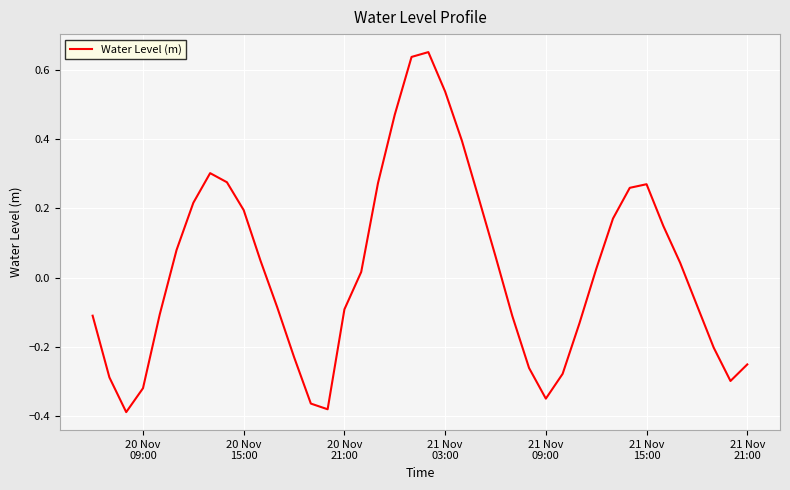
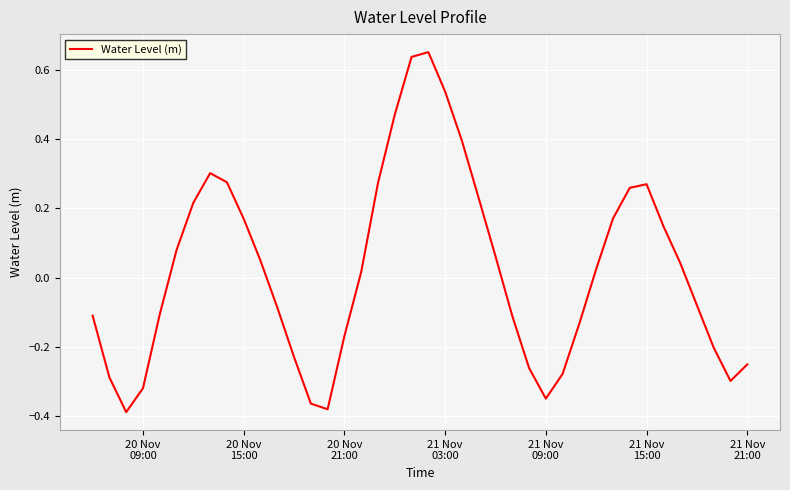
20 Nov 15:00: 0.20 -> 0.17
20 Nov 21:00: -0.09 -> -0.17
